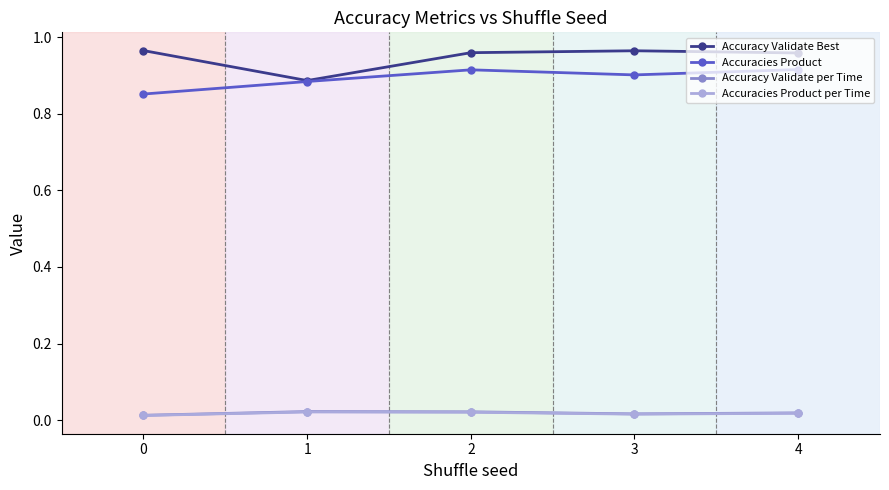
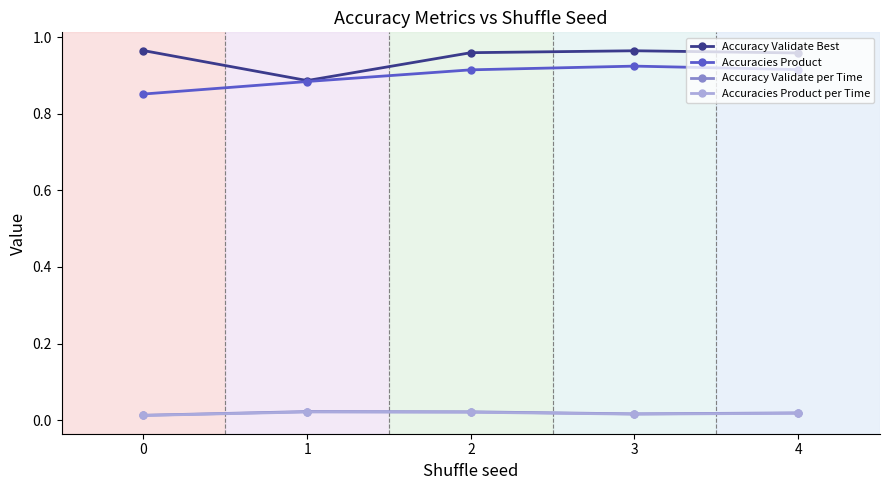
Accuracies Product, 3: 0.90 -> 0.92
